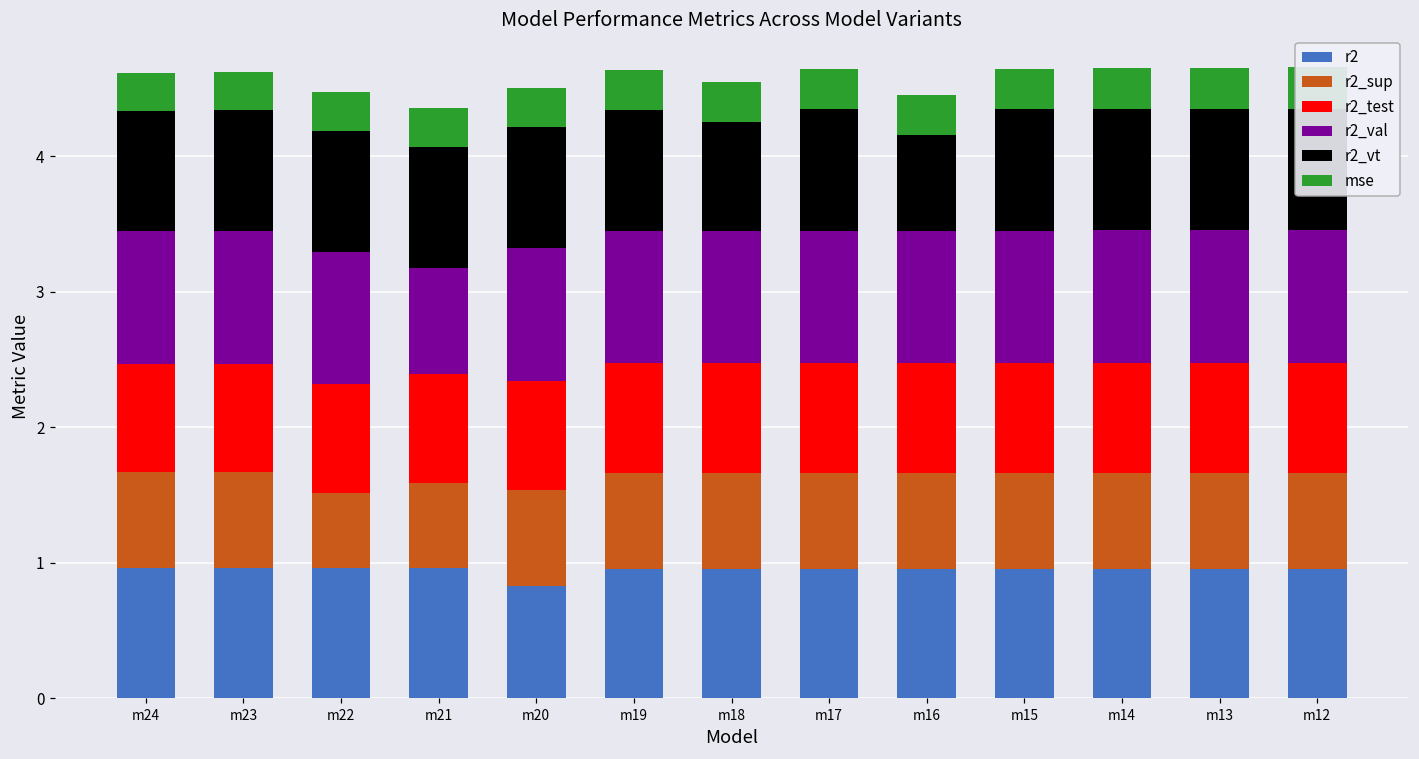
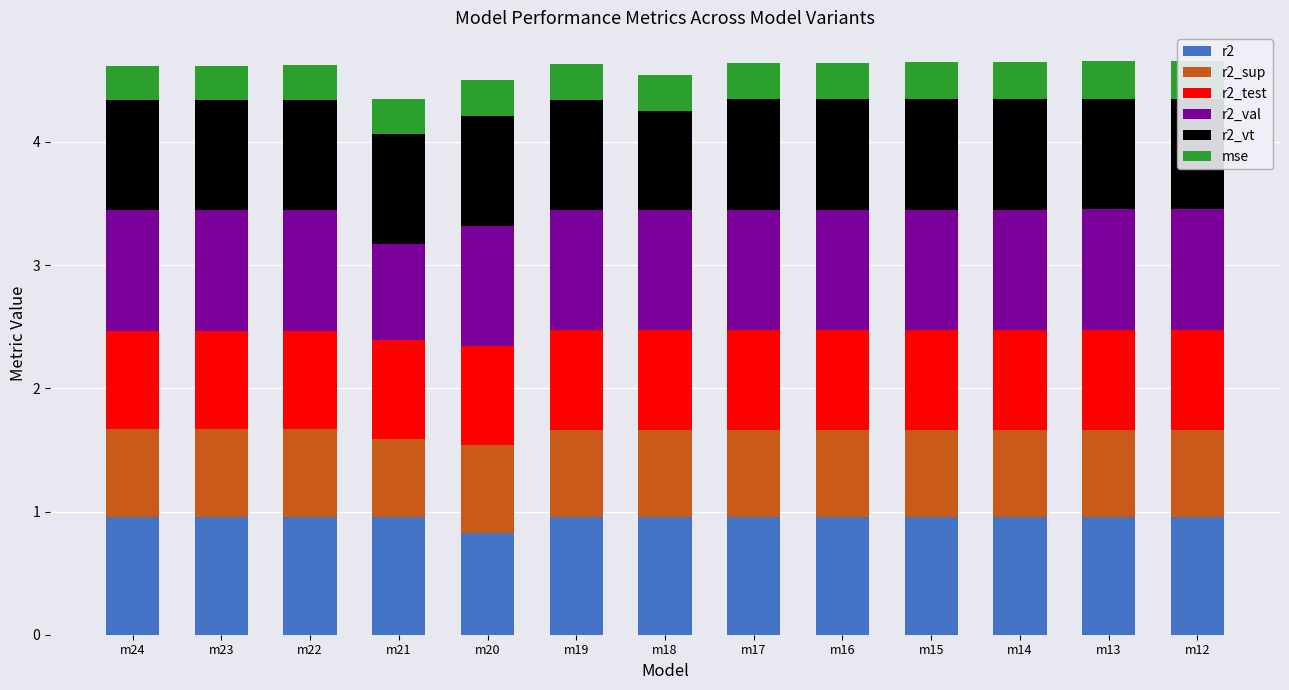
r2_sup, m22: 0.56 -> 0.71
r2_vt, m16: 0.70 -> 0.90
